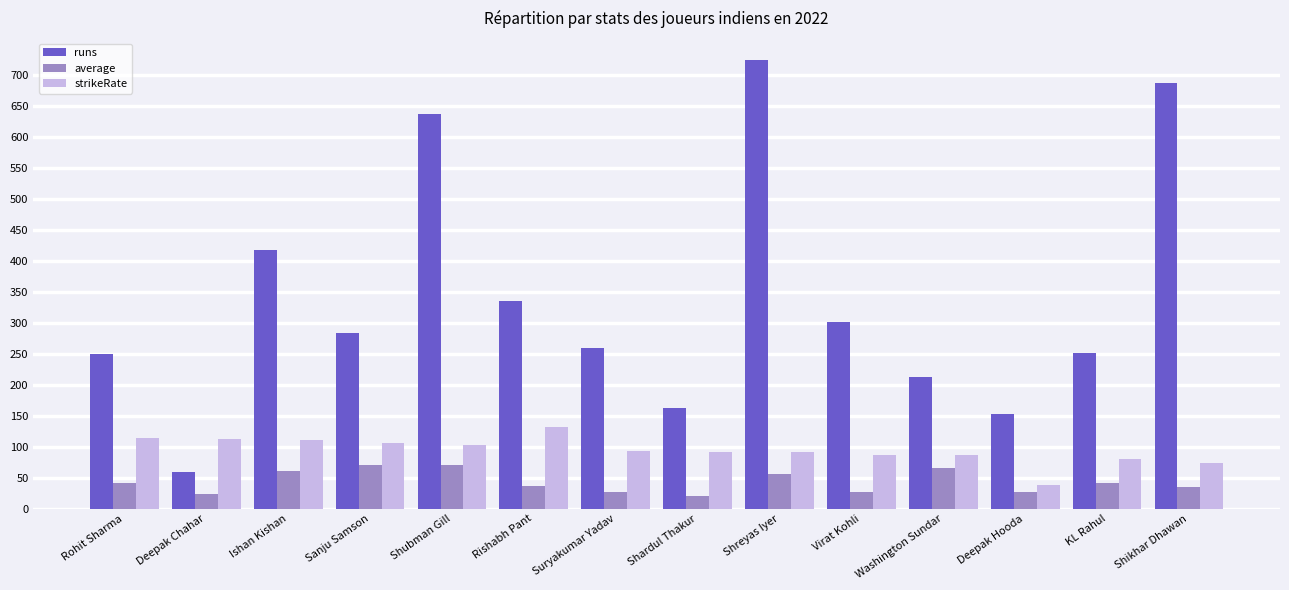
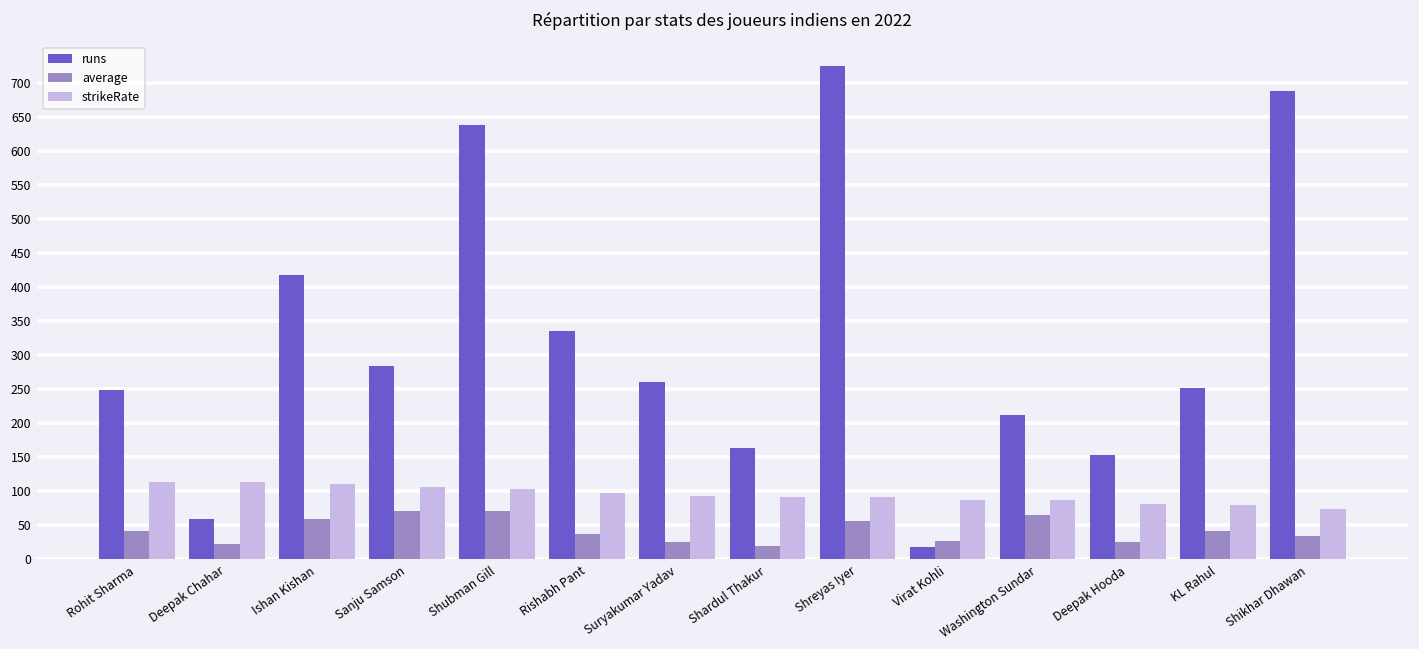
strikeRate, Rishabh Pant: 130 -> 100
runs, Virat Kohli: 300 -> 20
strikeRate, Deepak Hooda: 40 -> 80
